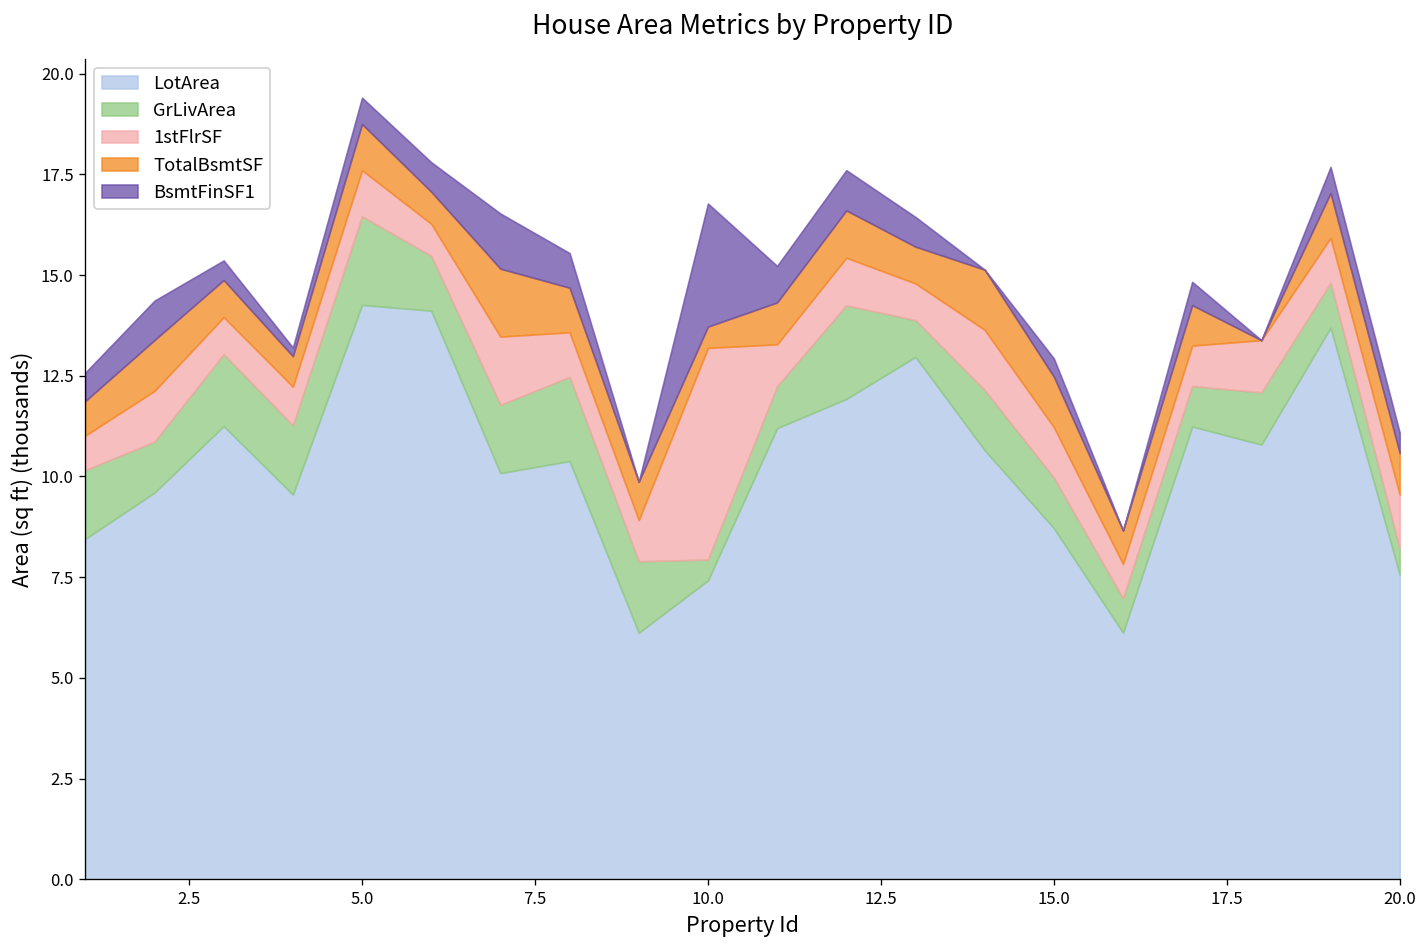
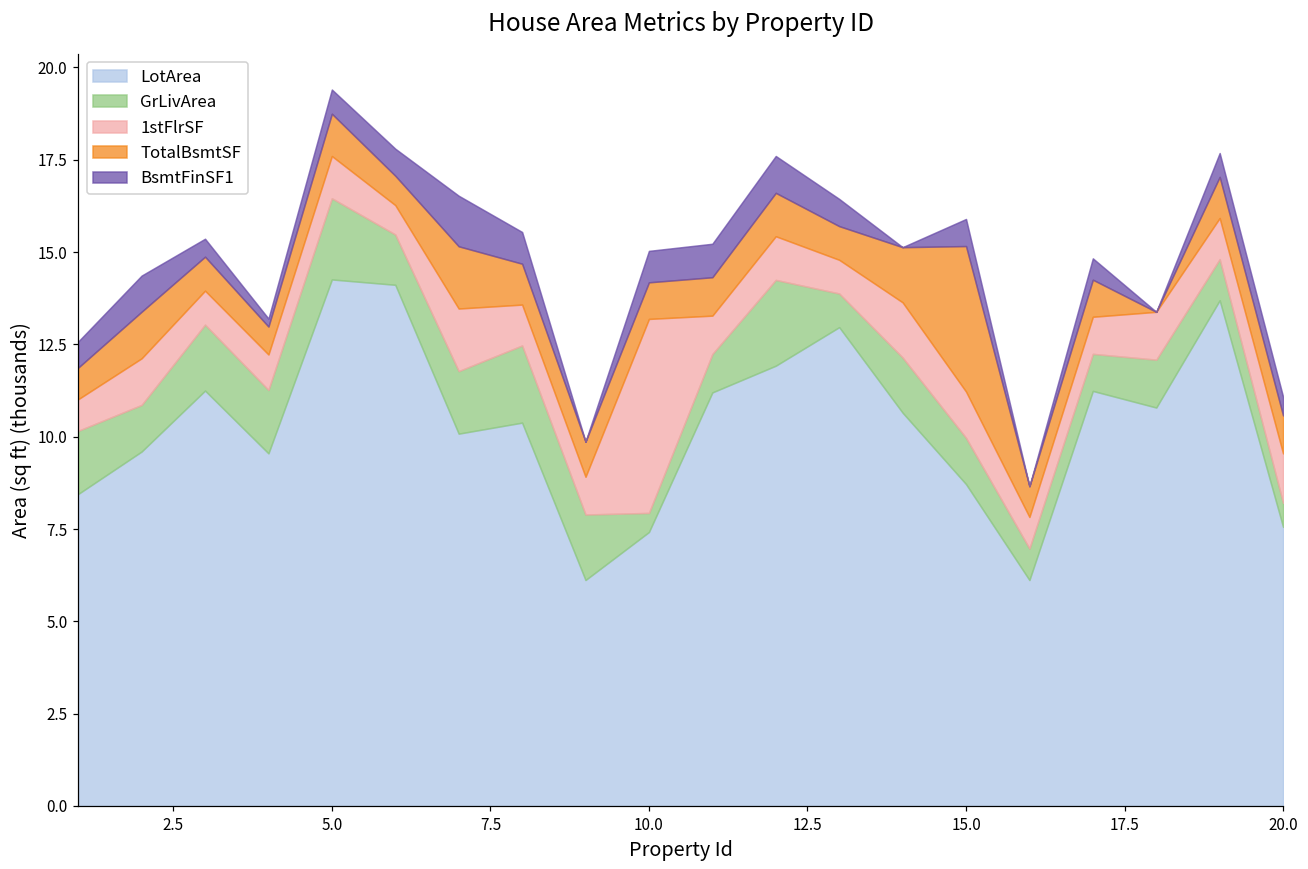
TotalBsmtSF, 10.0: 0.5 -> 1.0
BsmtFinSF1, 10.0: 3.1 -> 0.9
TotalBsmtSF, 15.0: 1.3 -> 3.9
BsmtFinSF1, 15.0: 0.5 -> 0.7
